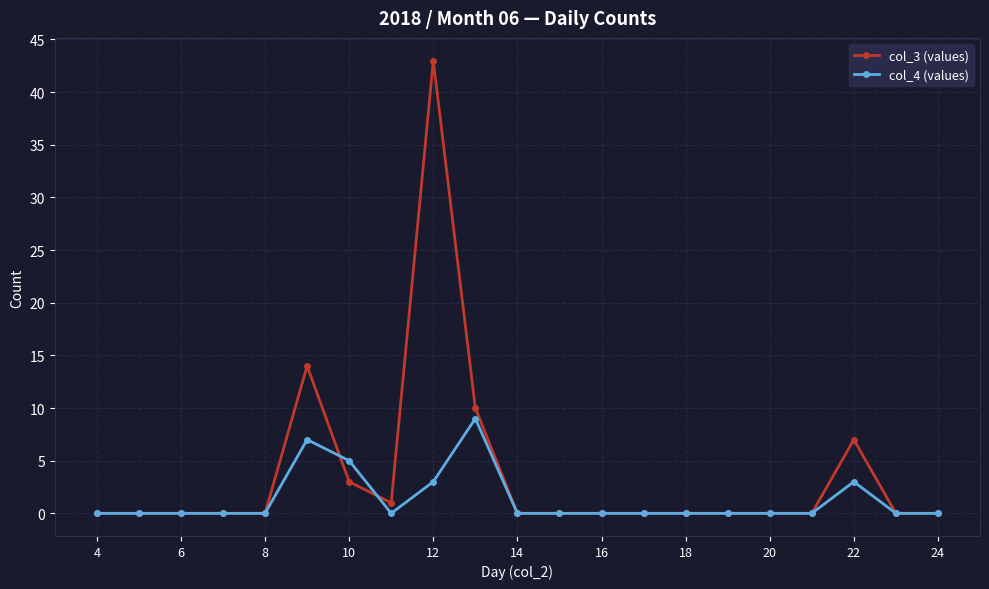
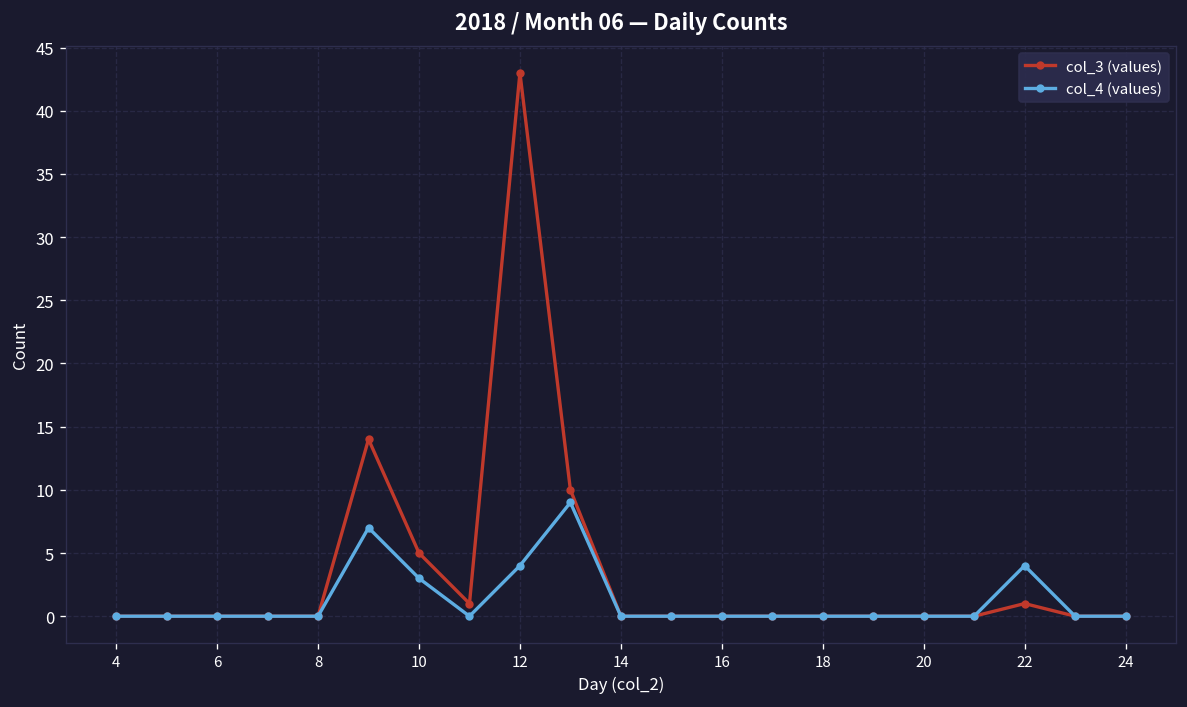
col_3 (values), 10: 3 -> 5
col_4 (values), 10: 5 -> 3
col_4 (values), 12: 3 -> 4
col_3 (values), 22: 7 -> 1
col_4 (values), 22: 3 -> 4
